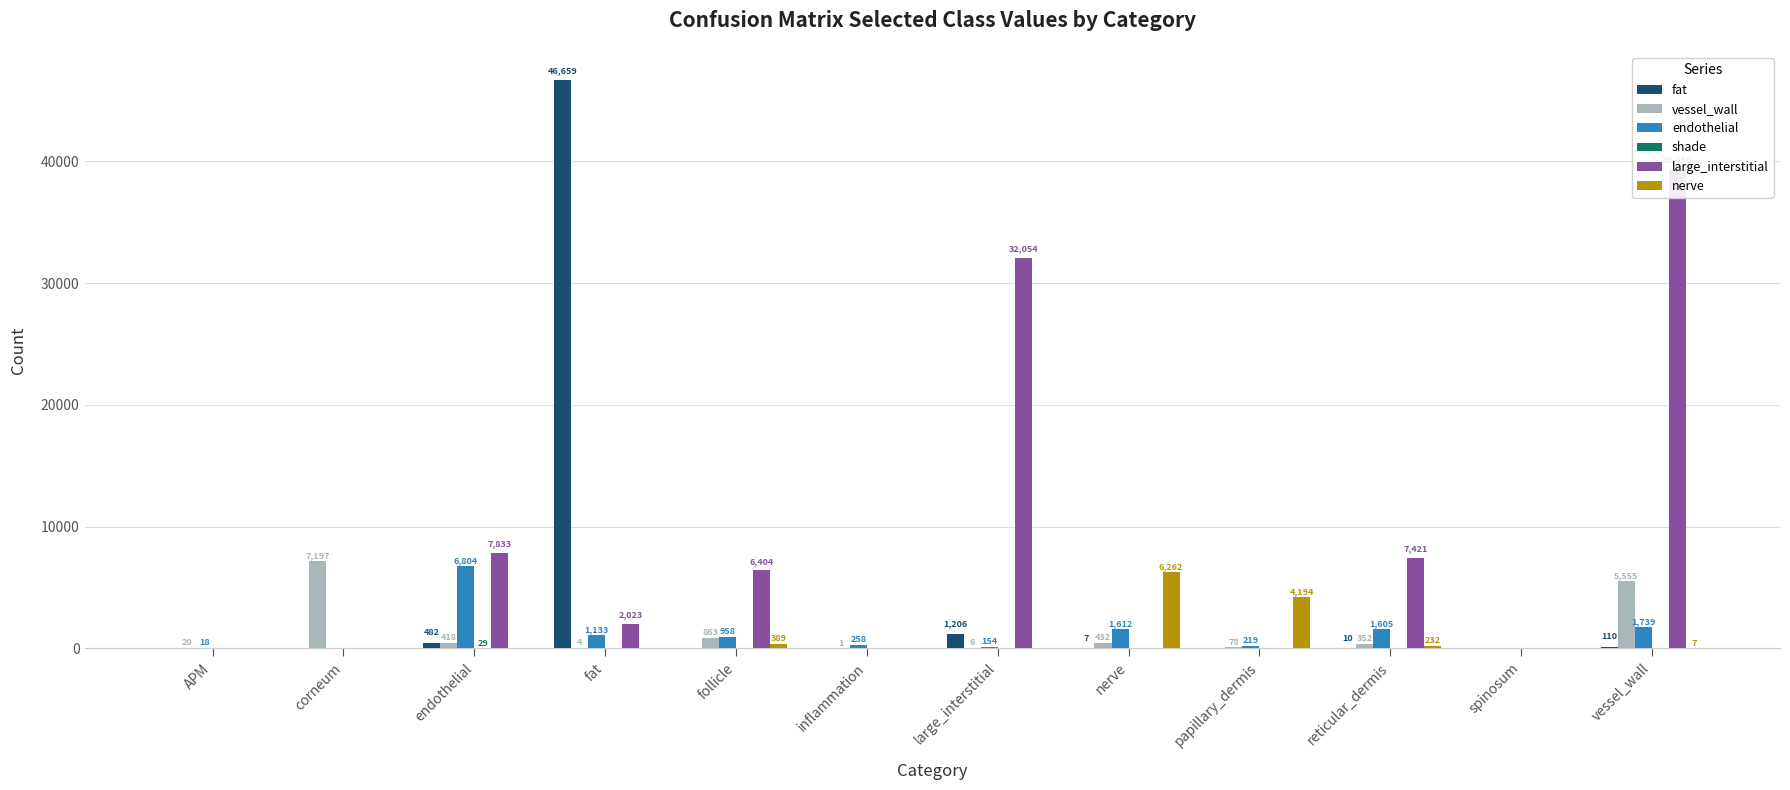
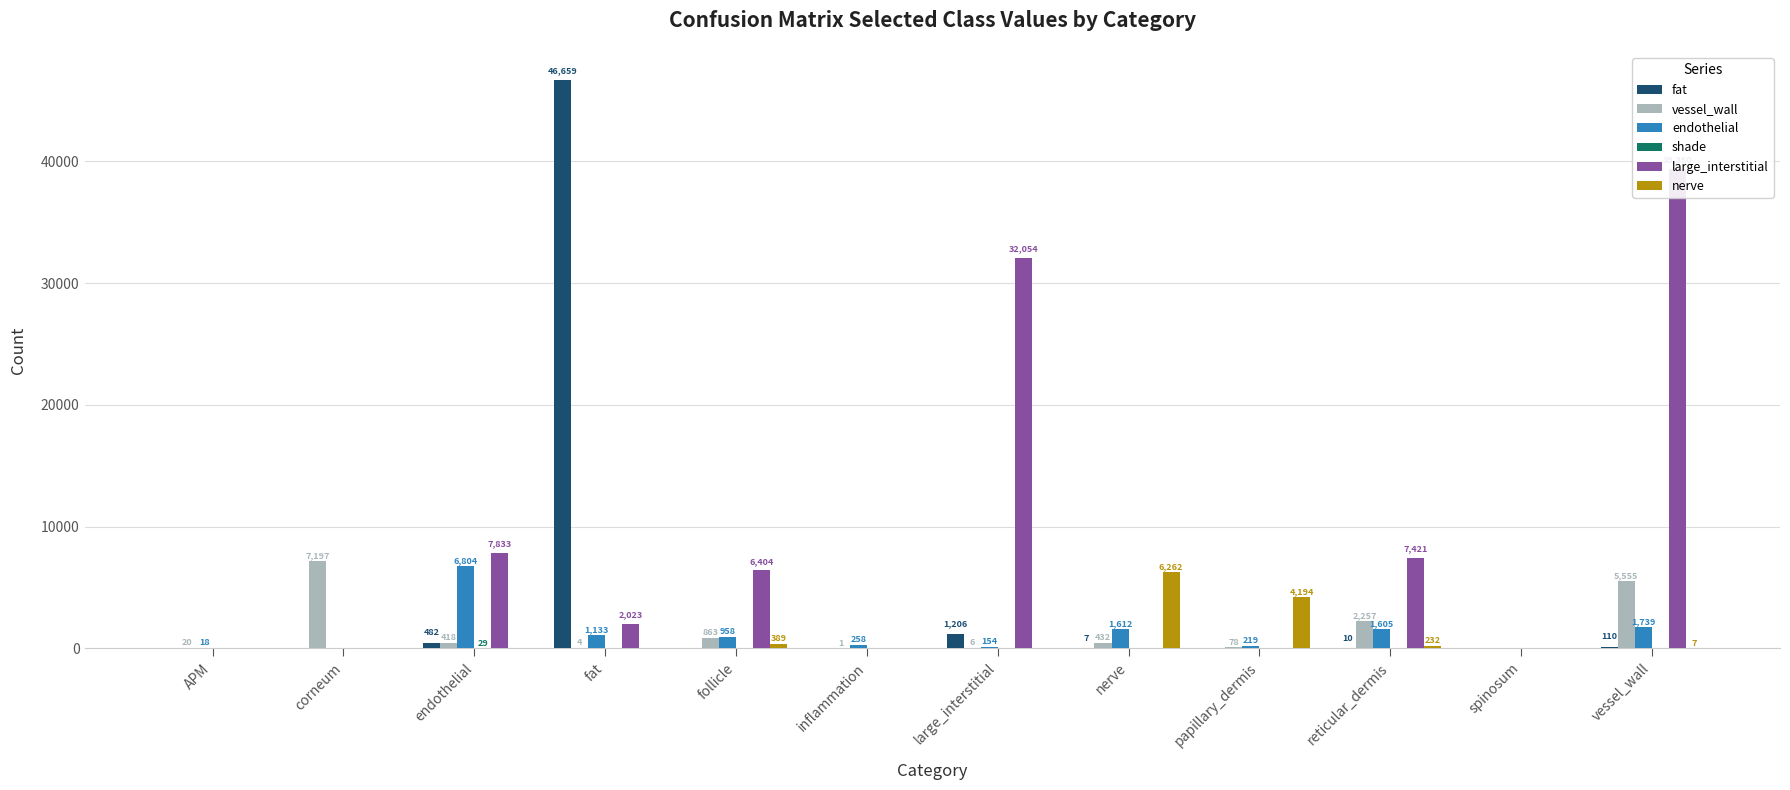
vessel_wall, reticular_dermis: 352 -> 2,257
